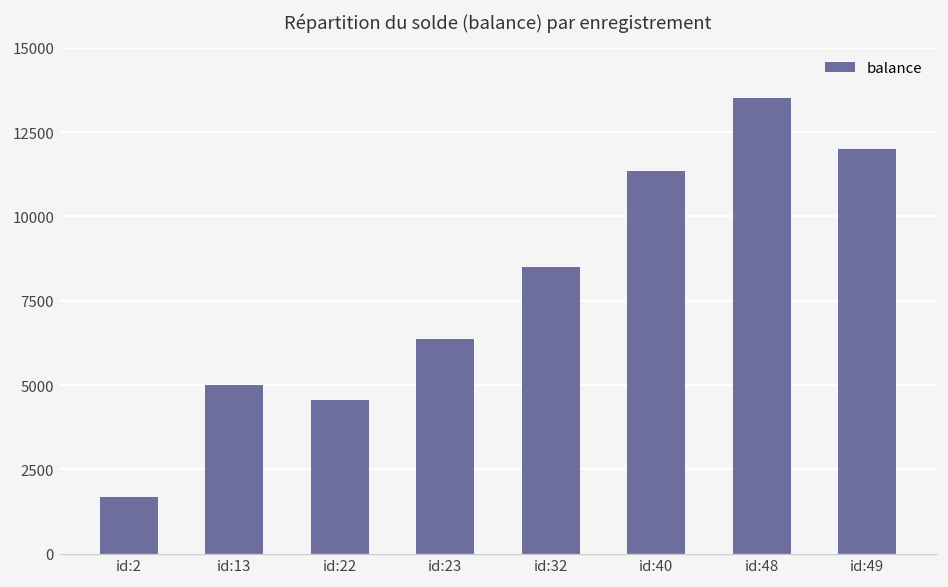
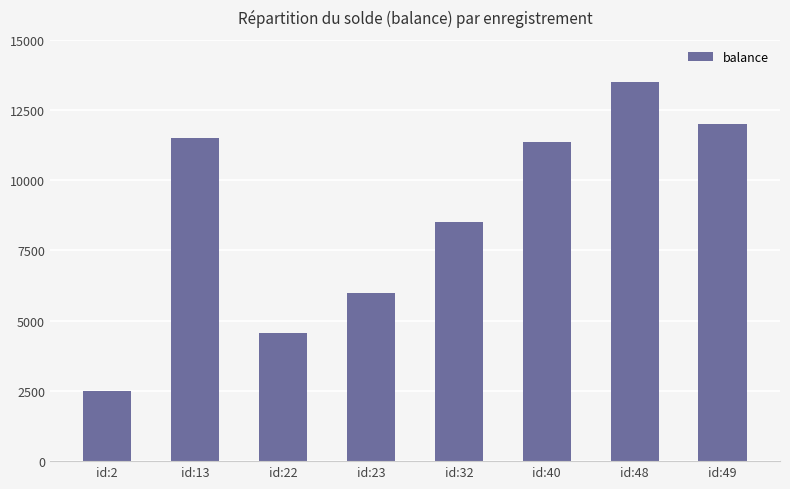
id:2: 1700 -> 2500
id:13: 5000 -> 11500
id:23: 6400 -> 6000
